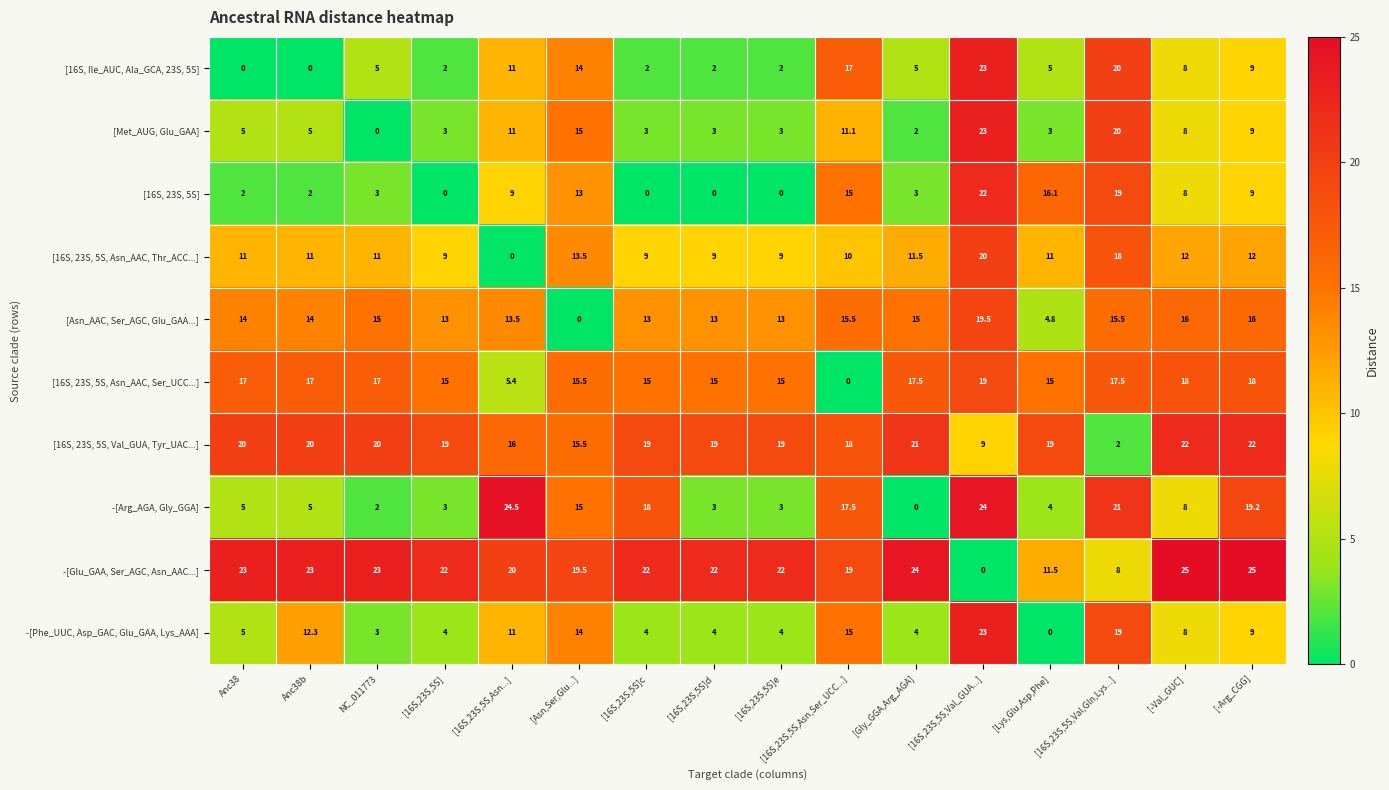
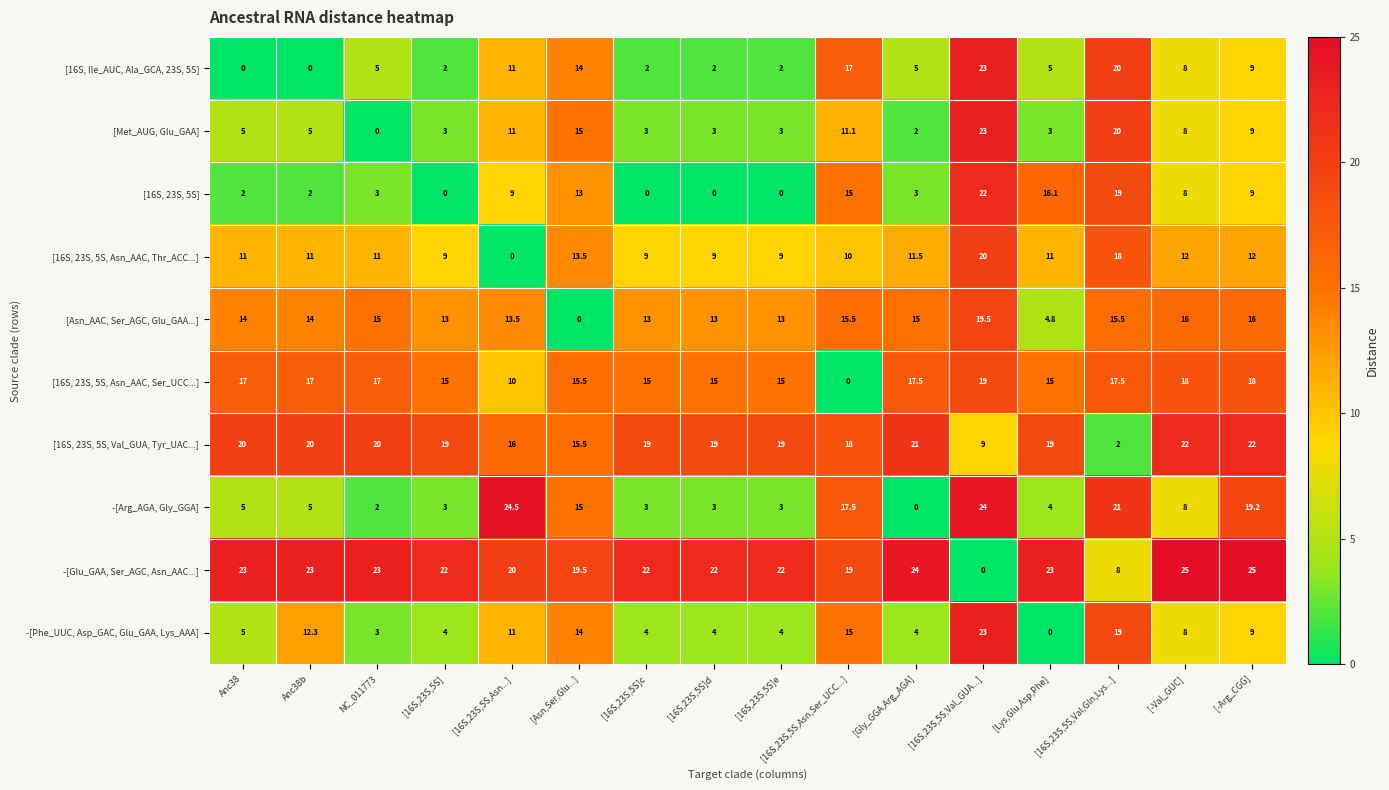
[16S, 23S, 5S, Asn_AAC, Ser_UCC...], [16S,23S,5S,Asn...]: 5.4 -> 10
-[Arg_AGA, Gly_GGA], [16S,23S,5S]c: 18 -> 3
-[Glu_GAA, Ser_AGC, Asn_AAC...], [Lys,Glu,Asp,Phe]: 11.5 -> 23
